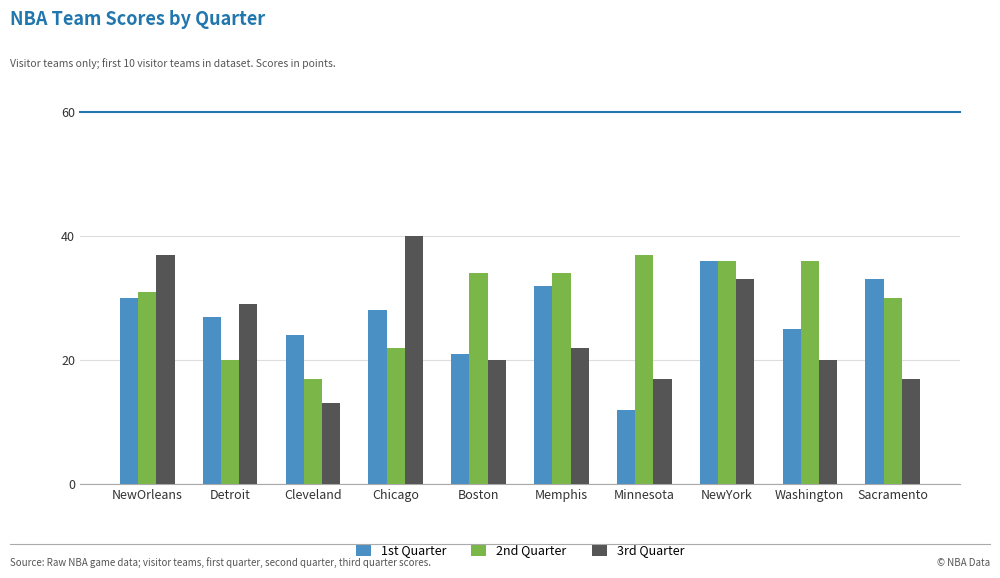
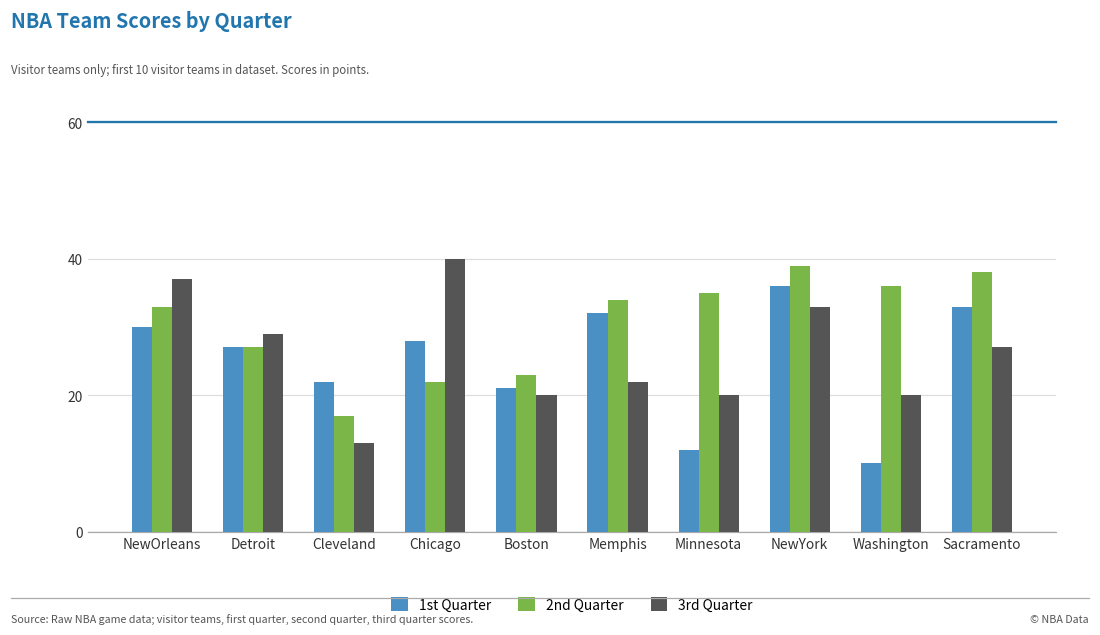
2nd Quarter, NewOrleans: 31 -> 33
2nd Quarter, Detroit: 20 -> 27
1st Quarter, Cleveland: 24 -> 22
2nd Quarter, Boston: 34 -> 23
2nd Quarter, Minnesota: 37 -> 35
3rd Quarter, Minnesota: 17 -> 20
2nd Quarter, NewYork: 36 -> 39
1st Quarter, Washington: 25 -> 10
2nd Quarter, Sacramento: 30 -> 38
3rd Quarter, Sacramento: 17 -> 27
